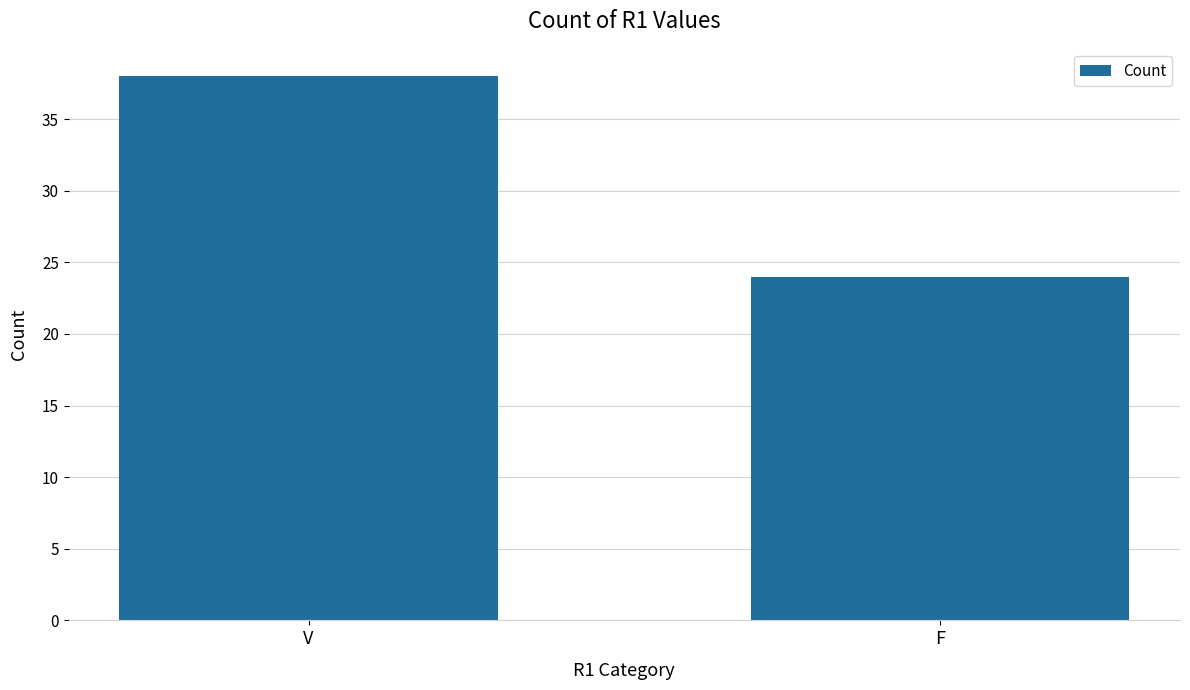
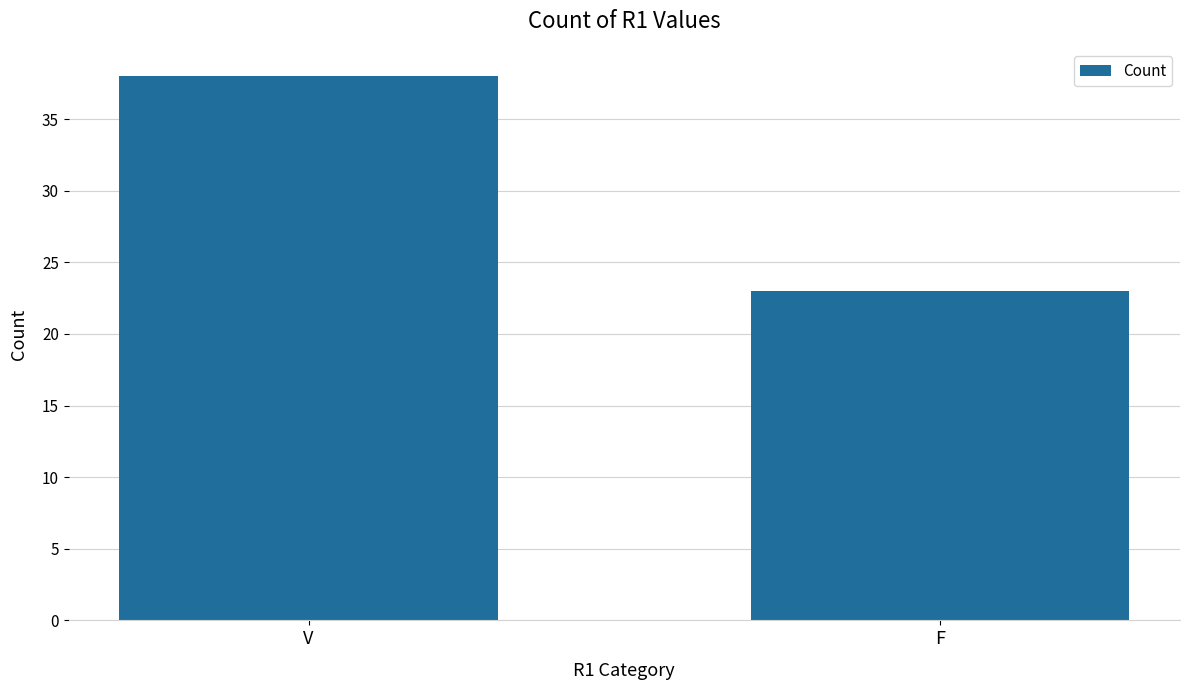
F: 24 -> 23
